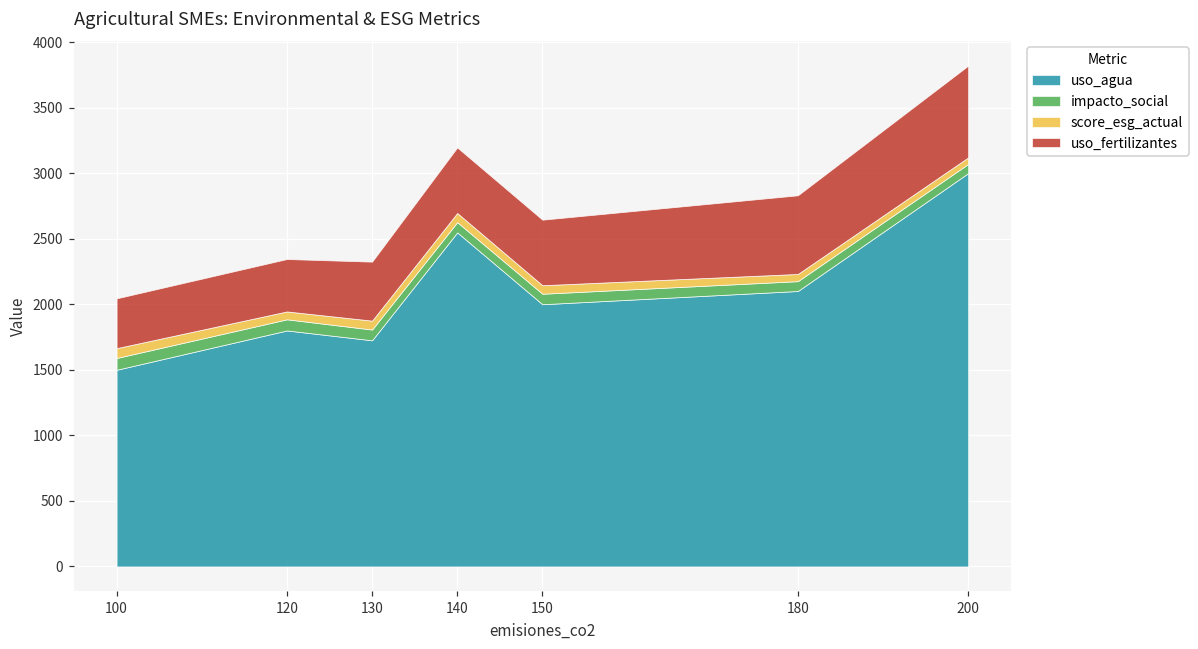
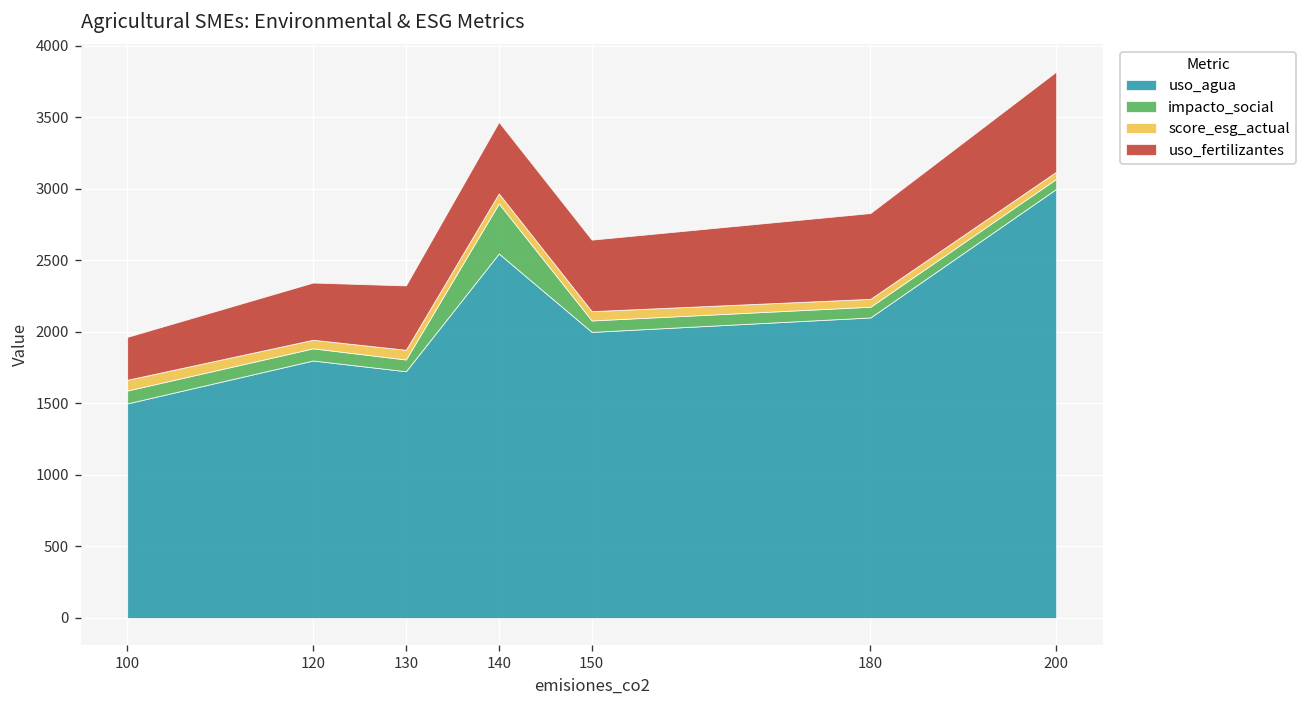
uso_fertilizantes, 100: 380 -> 300
impacto_social, 140: 80 -> 350
